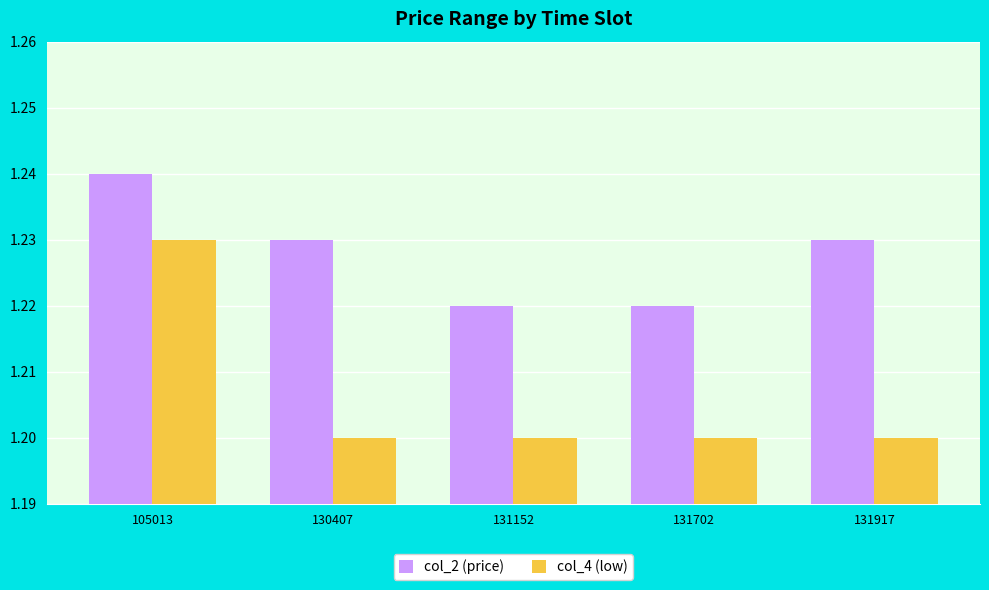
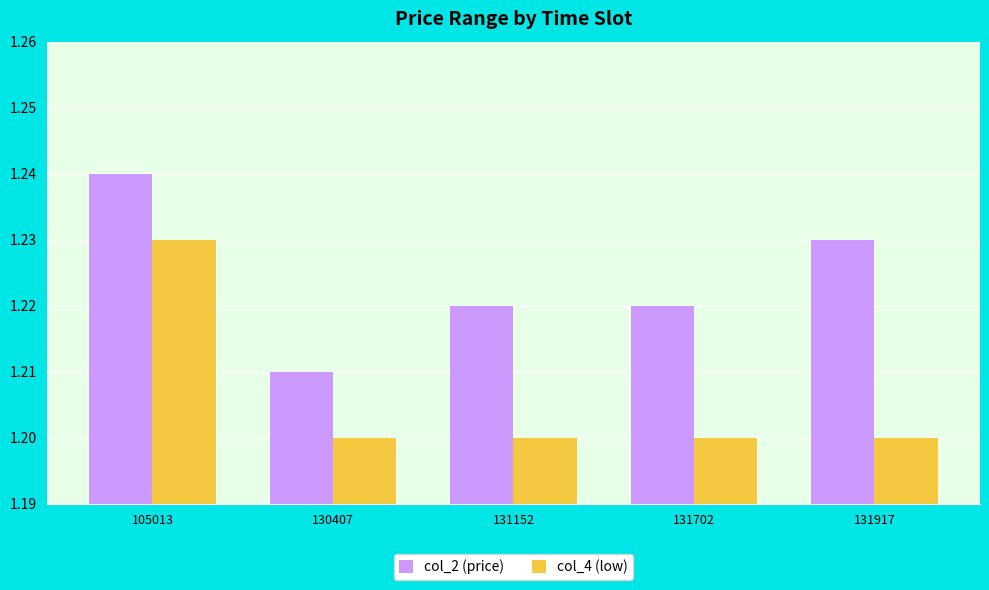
col_2 (price), 130407: 1.23 -> 1.21
